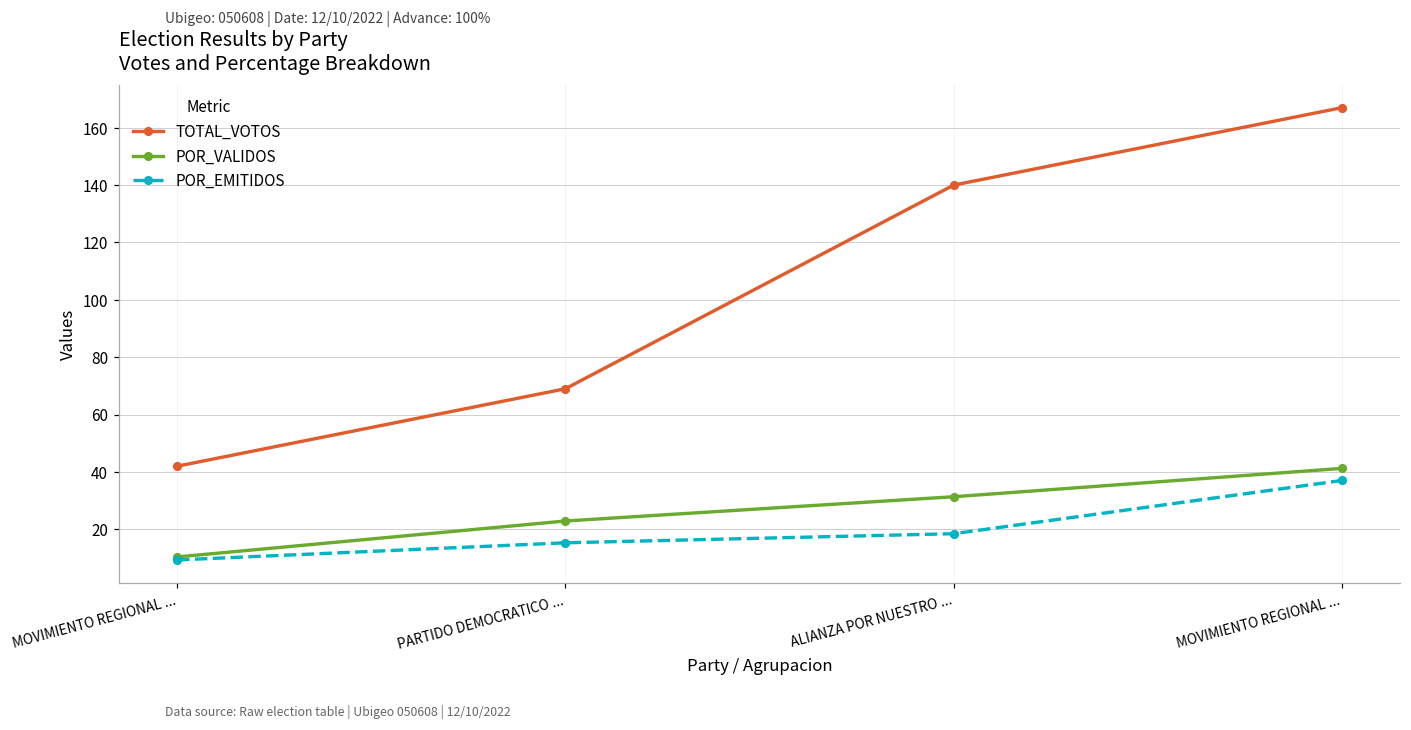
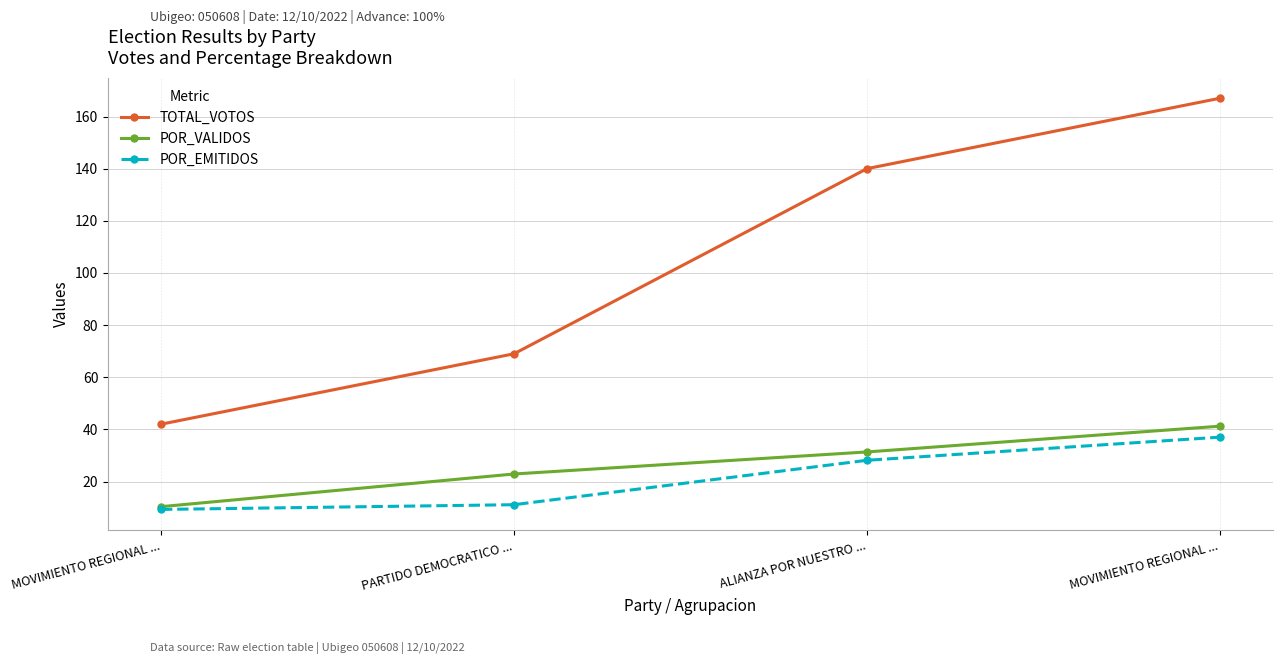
POR_EMITIDOS, PARTIDO DEMOCRATICO ...: 15 -> 11
POR_EMITIDOS, ALIANZA POR NUESTRO ...: 18 -> 28
